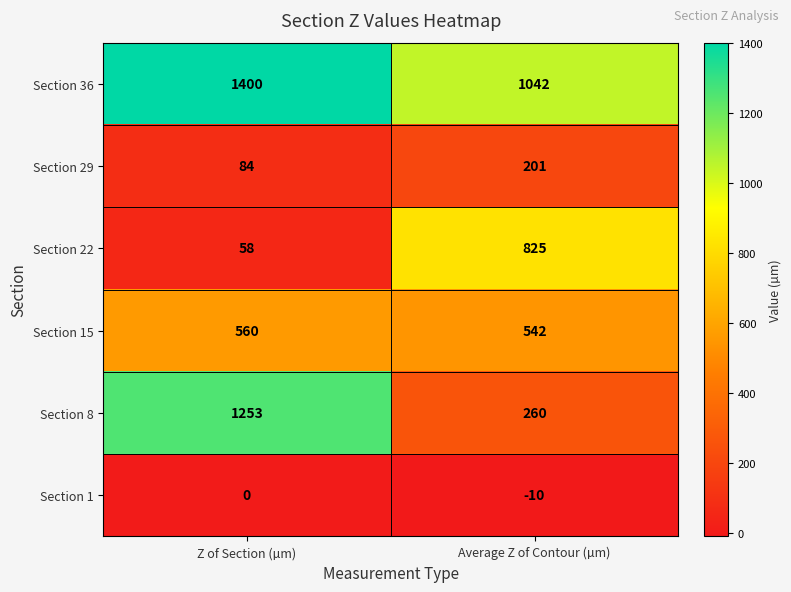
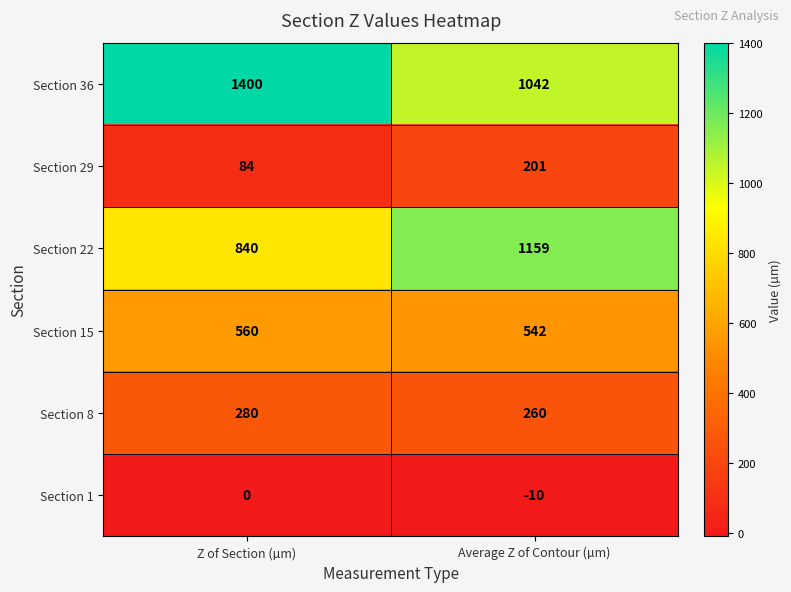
Section 22, Z of Section (µm): 58 -> 840
Section 22, Average Z of Contour (µm): 825 -> 1159
Section 8, Z of Section (µm): 1253 -> 280
